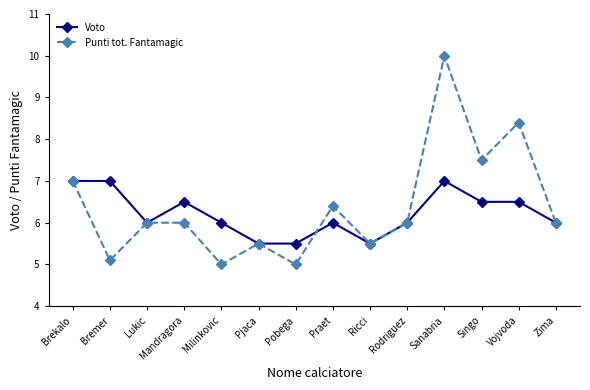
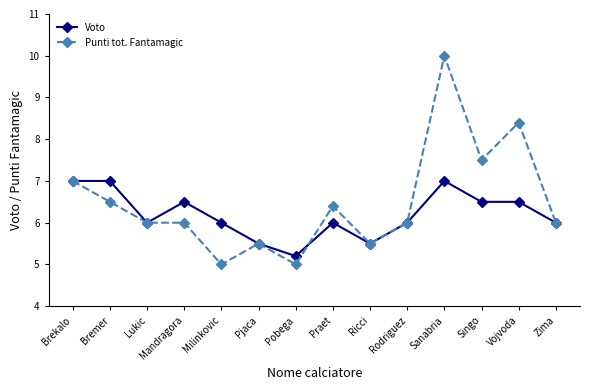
Punti tot. Fantamagic, Bremer: 5.1 -> 6.5
Voto, Pobega: 5.5 -> 5.2
